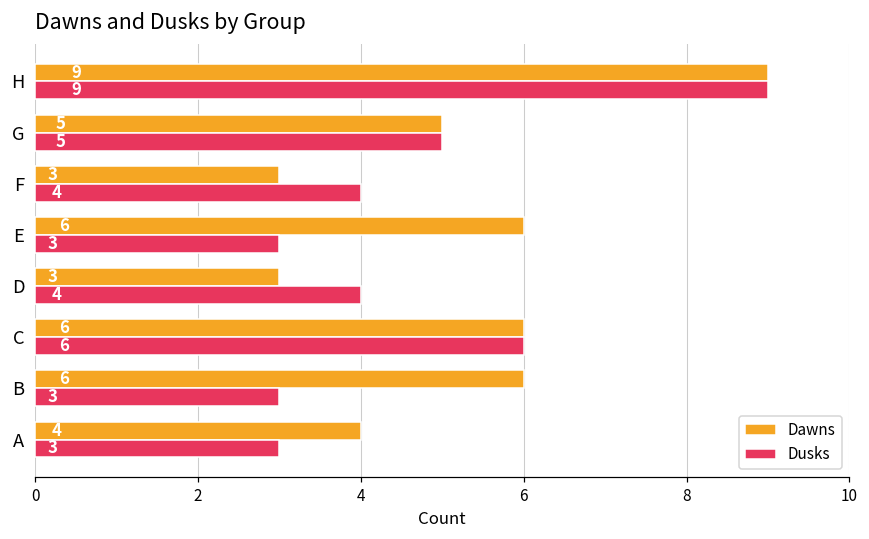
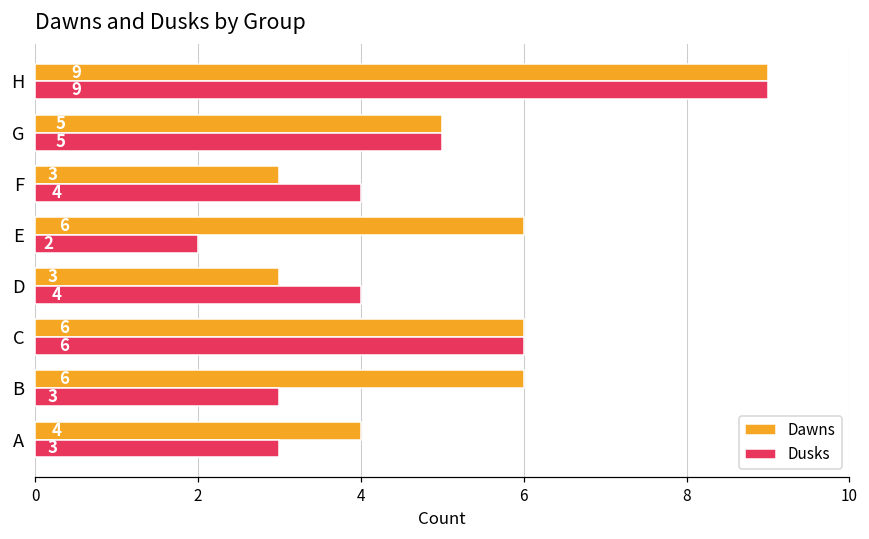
Dusks, E: 3 -> 2
